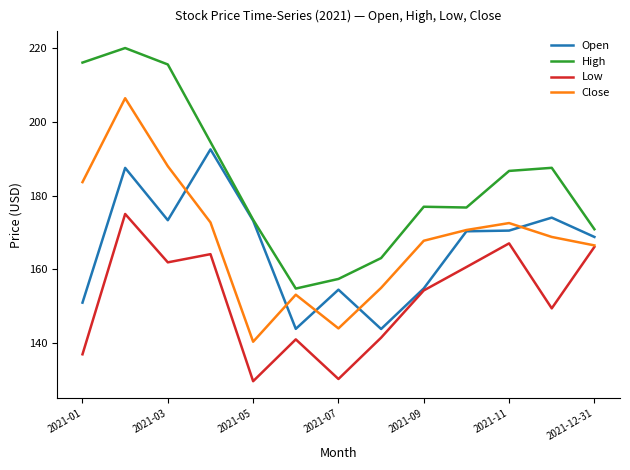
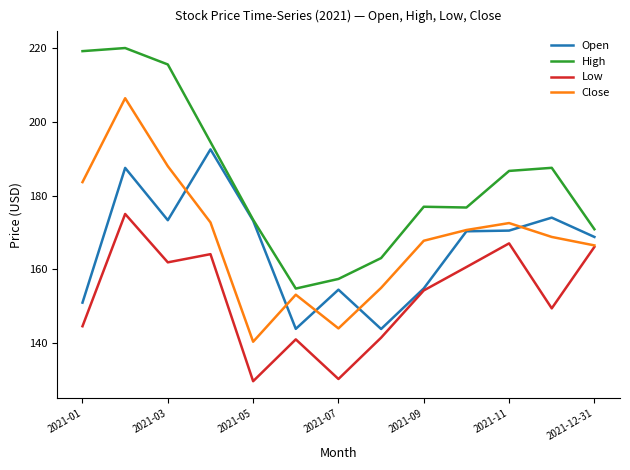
High, 2021-01: 216 -> 219
Low, 2021-01: 137 -> 145
